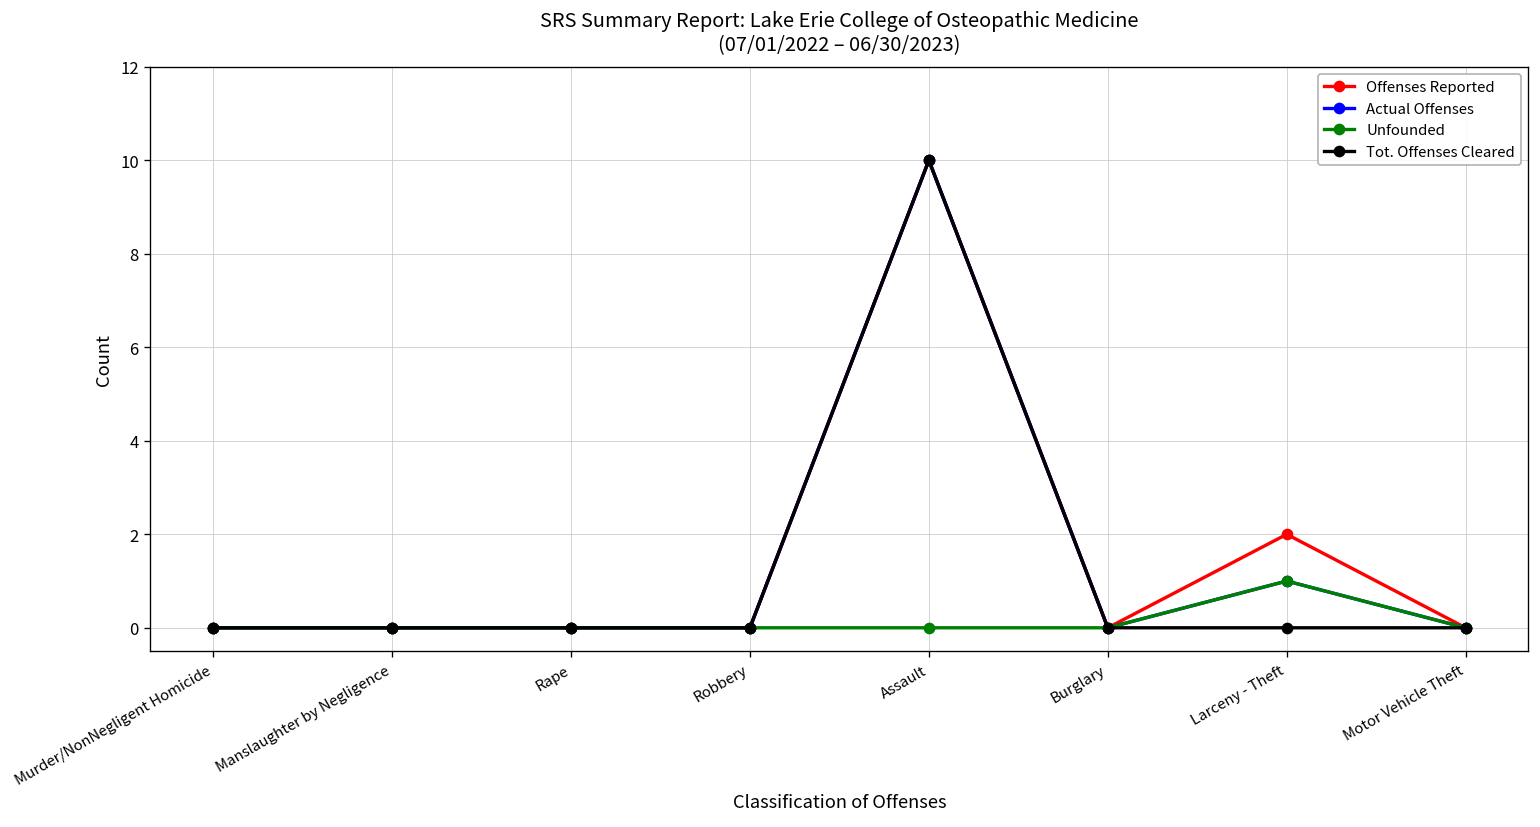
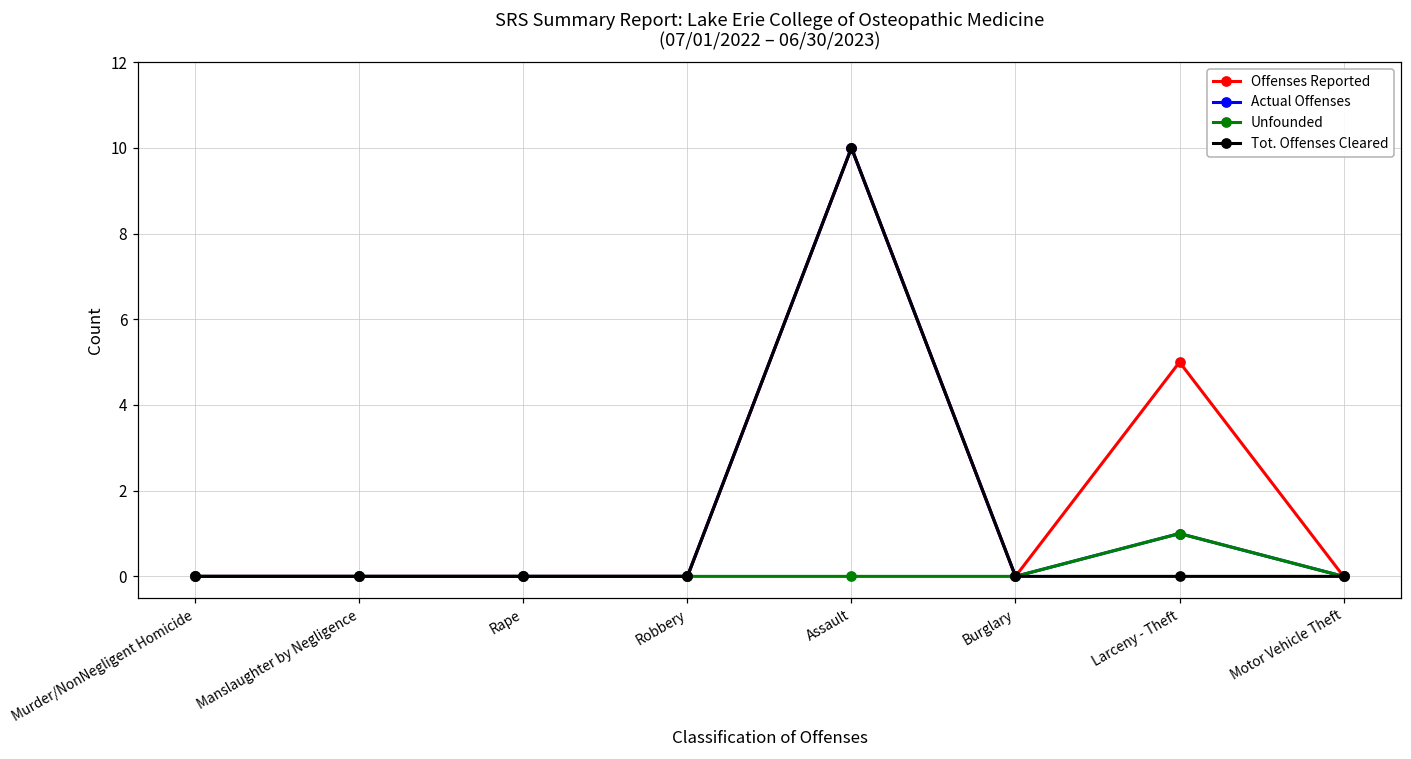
Offenses Reported, Larceny - Theft: 2 -> 5
